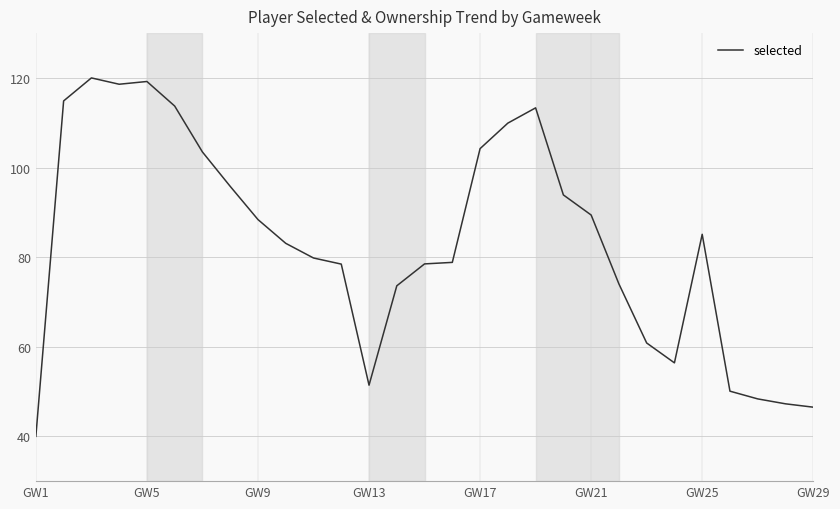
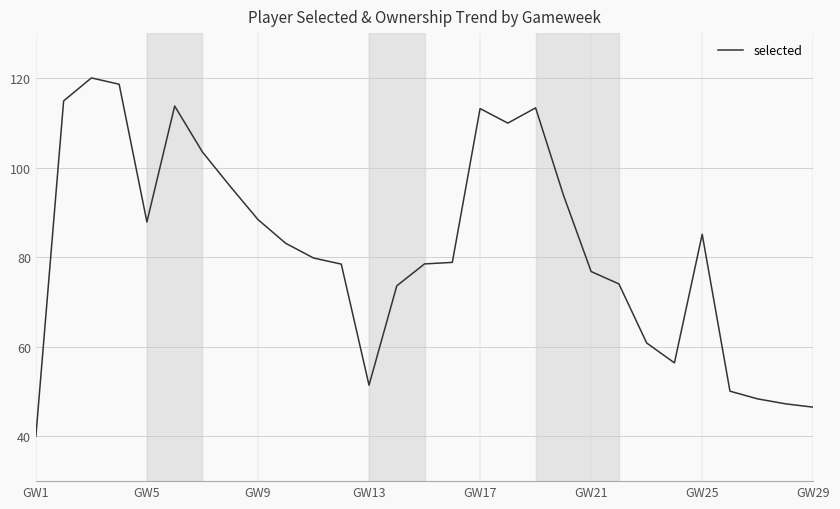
GW5: 119 -> 88
GW17: 104 -> 113
GW21: 89 -> 77
